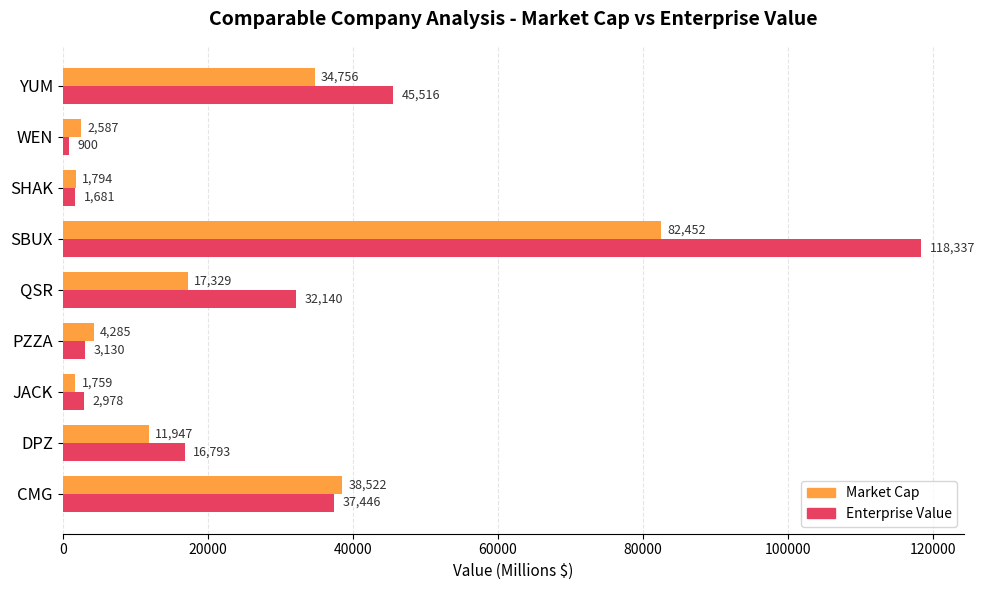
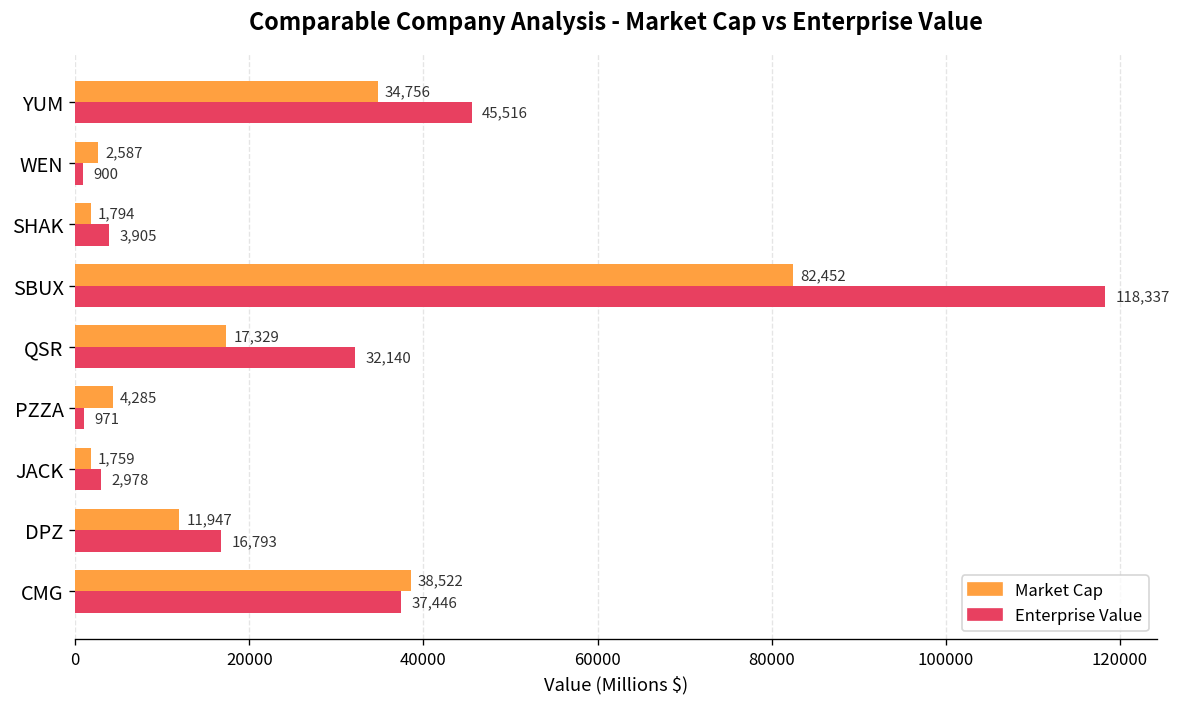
Enterprise Value, SHAK: 1,681 -> 3,905
Enterprise Value, PZZA: 3,130 -> 971
